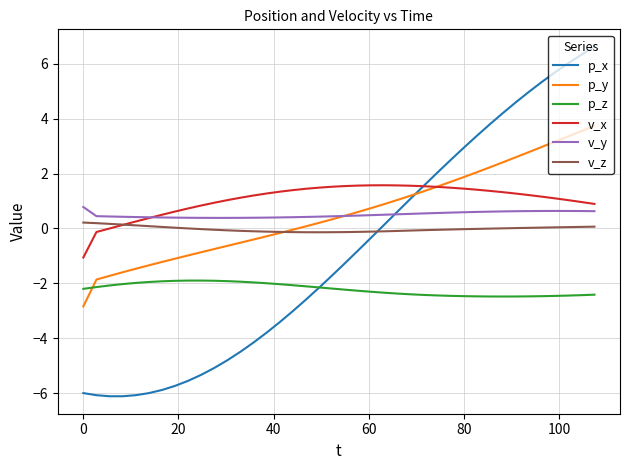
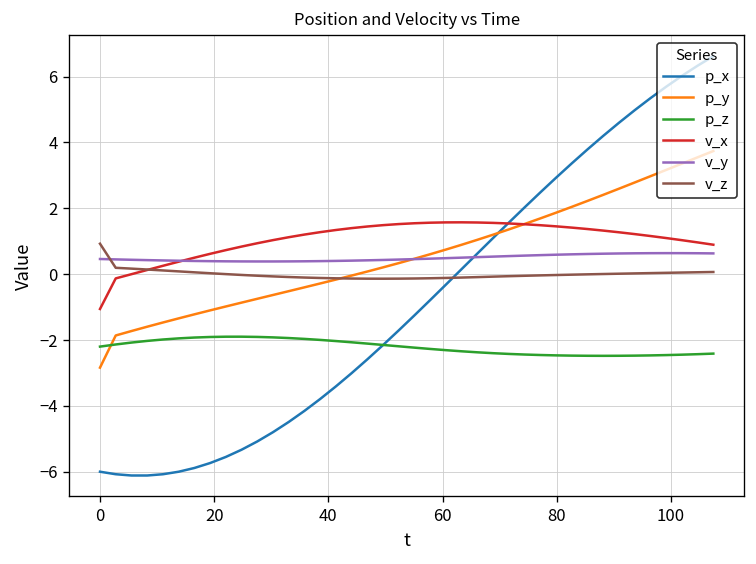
v_y, 0: 0.8 -> 0.5
v_z, 0: 0.2 -> 0.9
